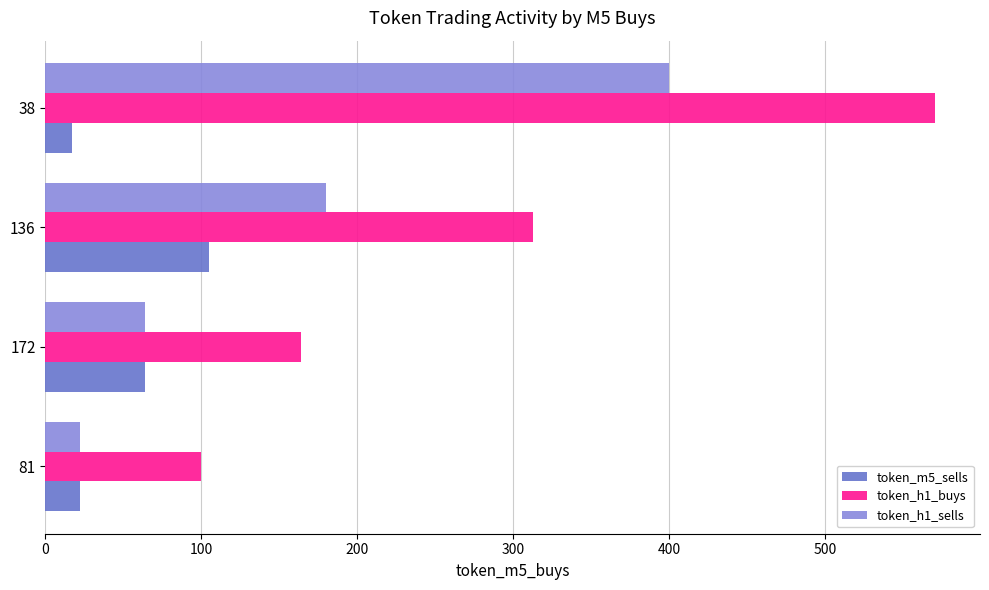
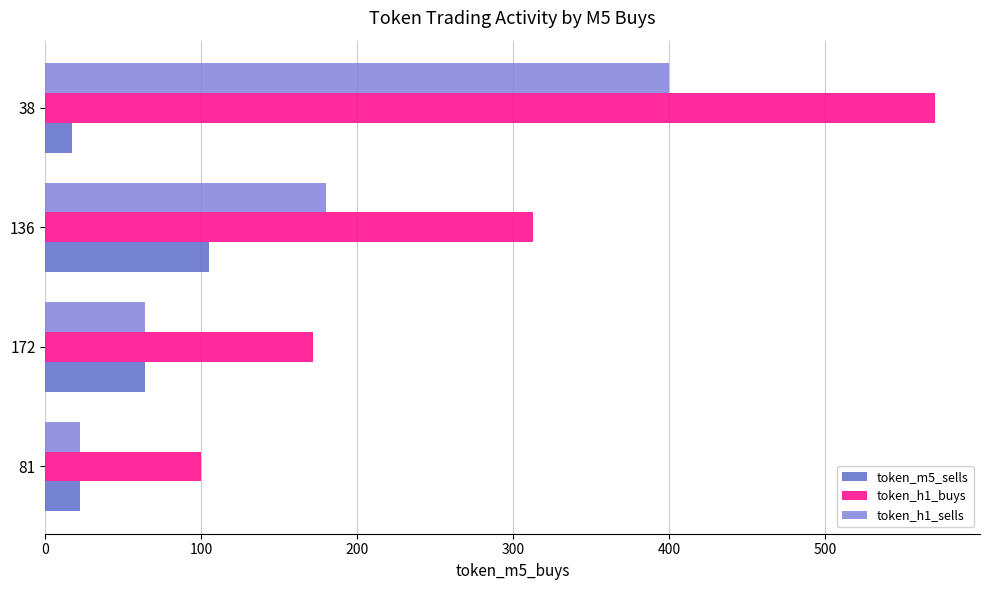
token_h1_buys, 172: 164 -> 172
